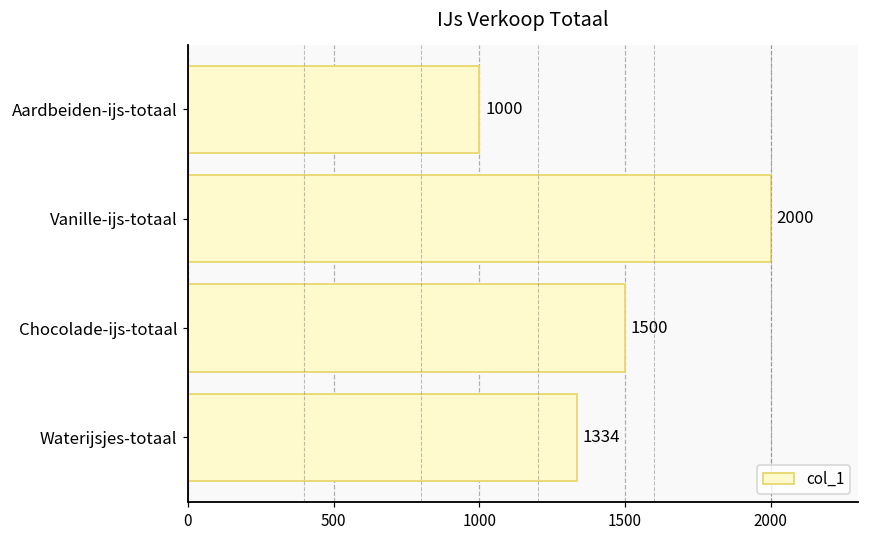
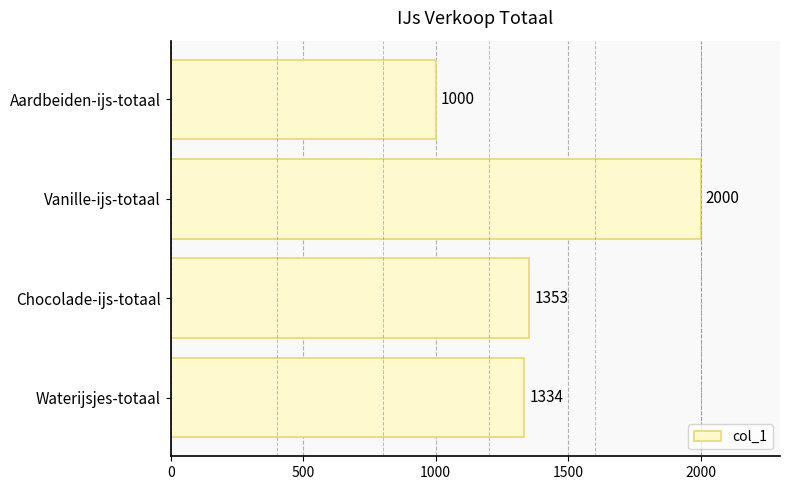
Chocolade-ijs-totaal: 1500 -> 1353
